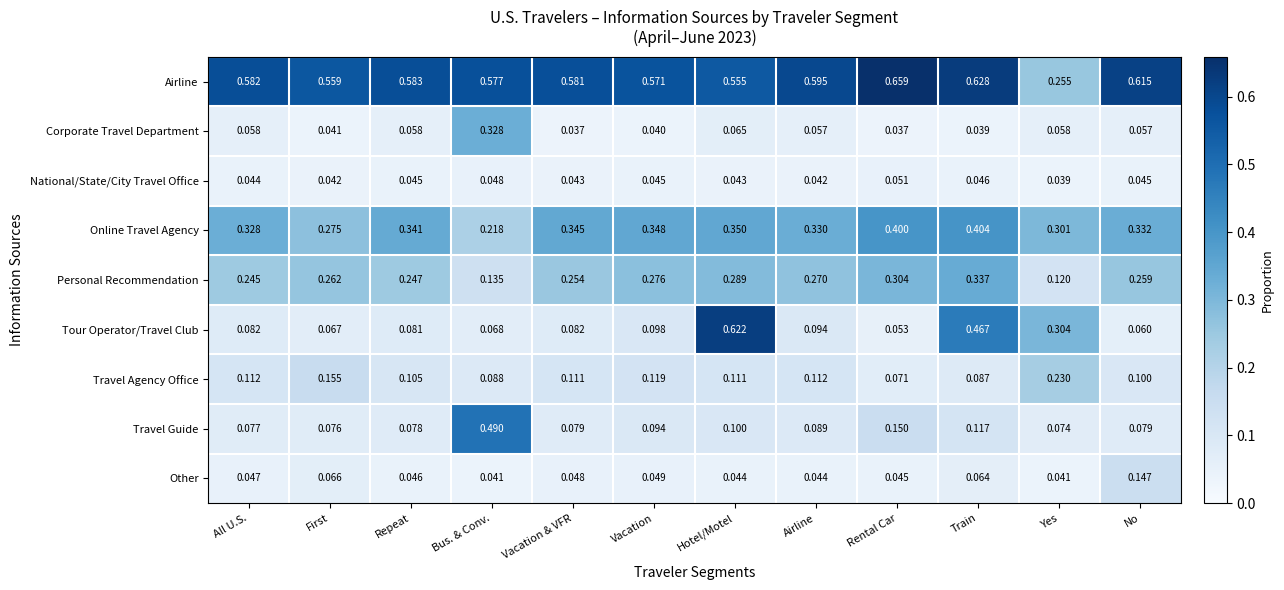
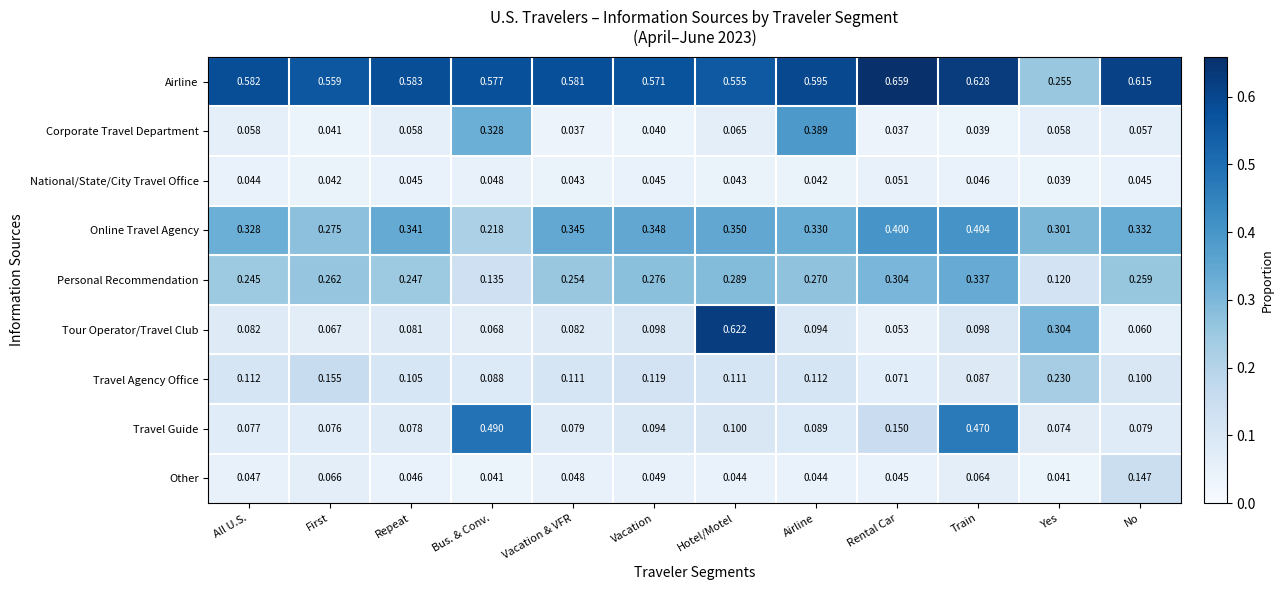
Corporate Travel Department, Airline: 0.057 -> 0.389
Tour Operator/Travel Club, Train: 0.467 -> 0.098
Travel Guide, Train: 0.117 -> 0.470
